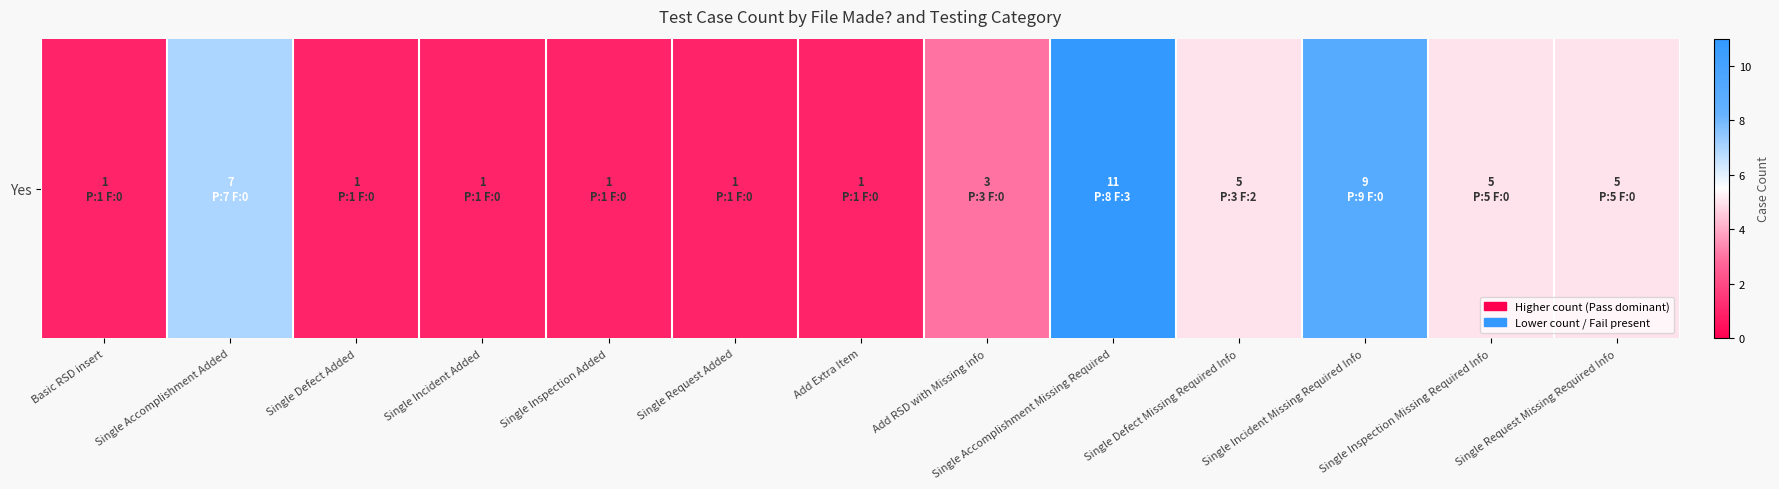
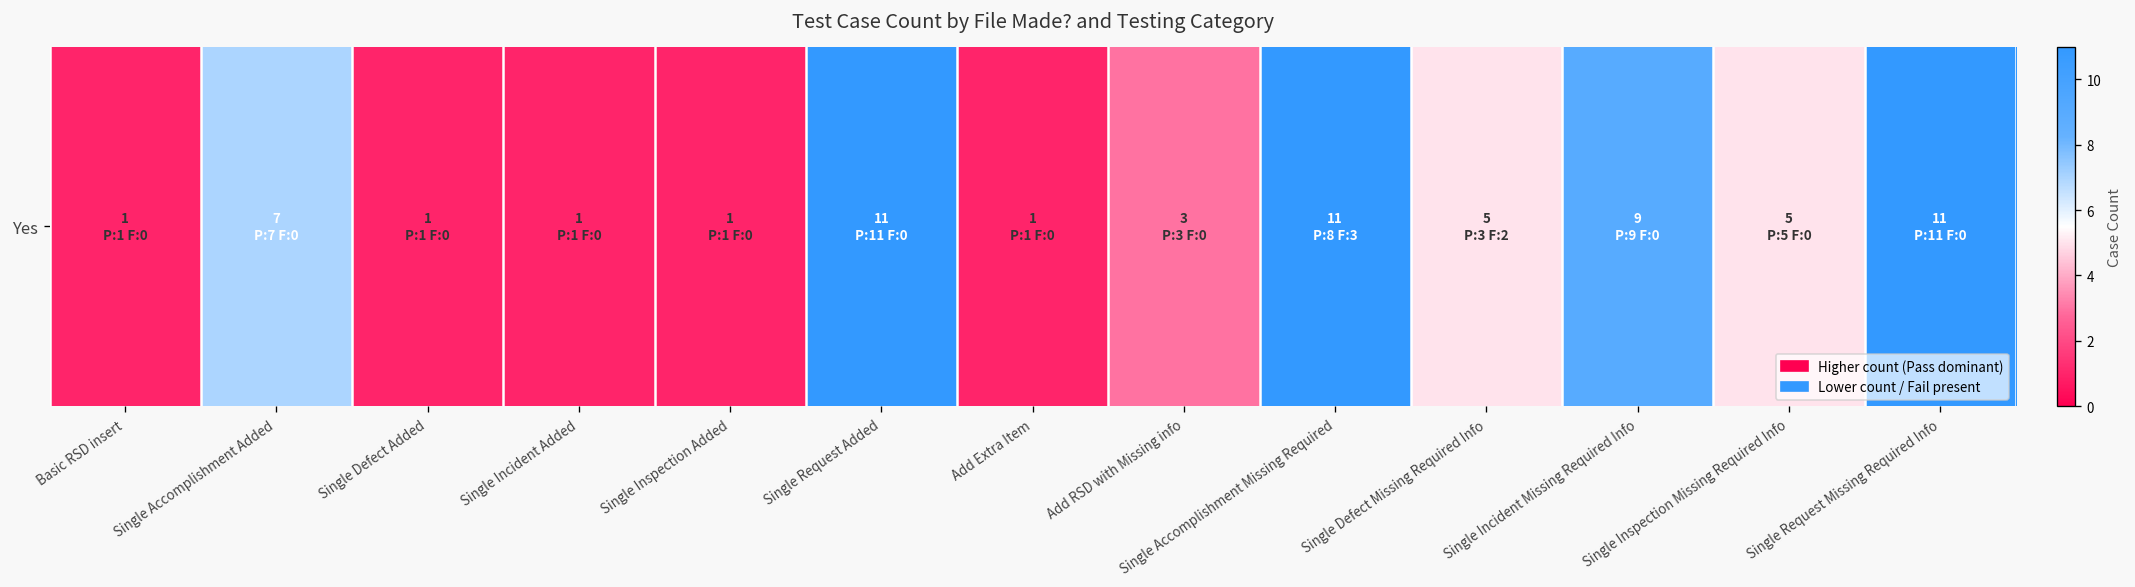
Yes, Single Request Added: 1 P:1 -> 11 P:11
Yes, Single Request Missing Required Info: 5 P:5 -> 11 P:11
